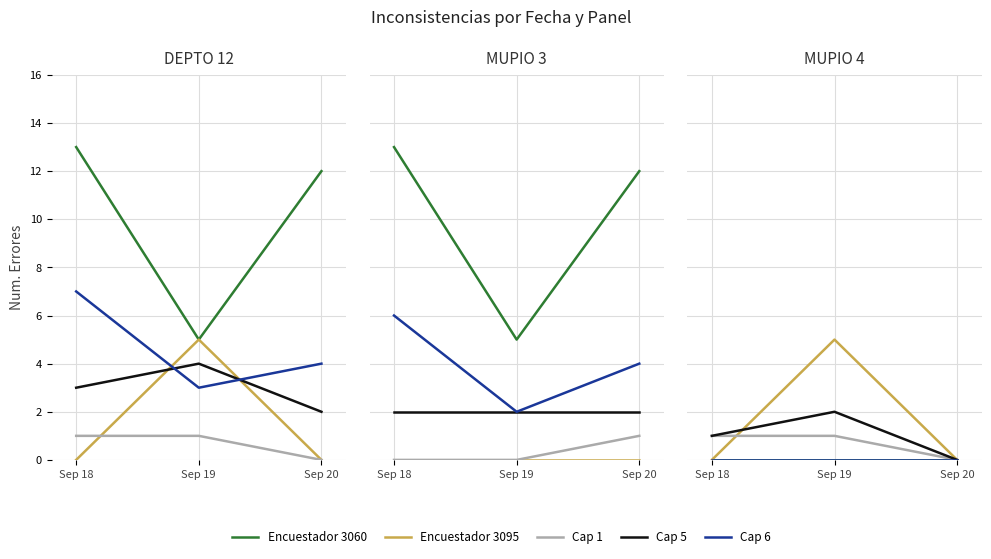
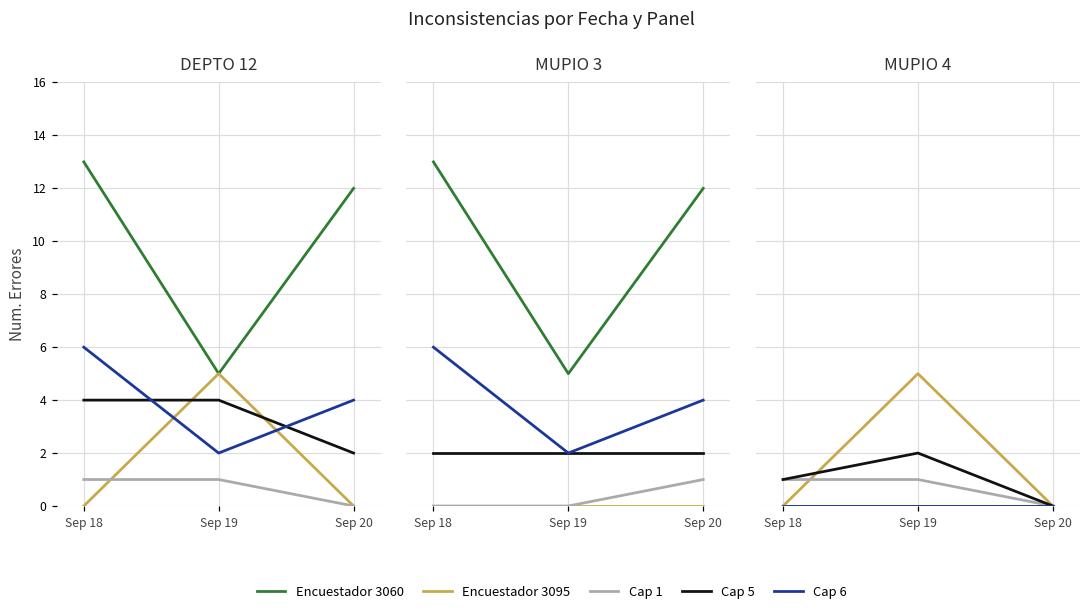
DEPTO 12, Cap 5, Sep 18: 3 -> 4
DEPTO 12, Cap 6, Sep 18: 7 -> 6
DEPTO 12, Cap 6, Sep 19: 3 -> 2
